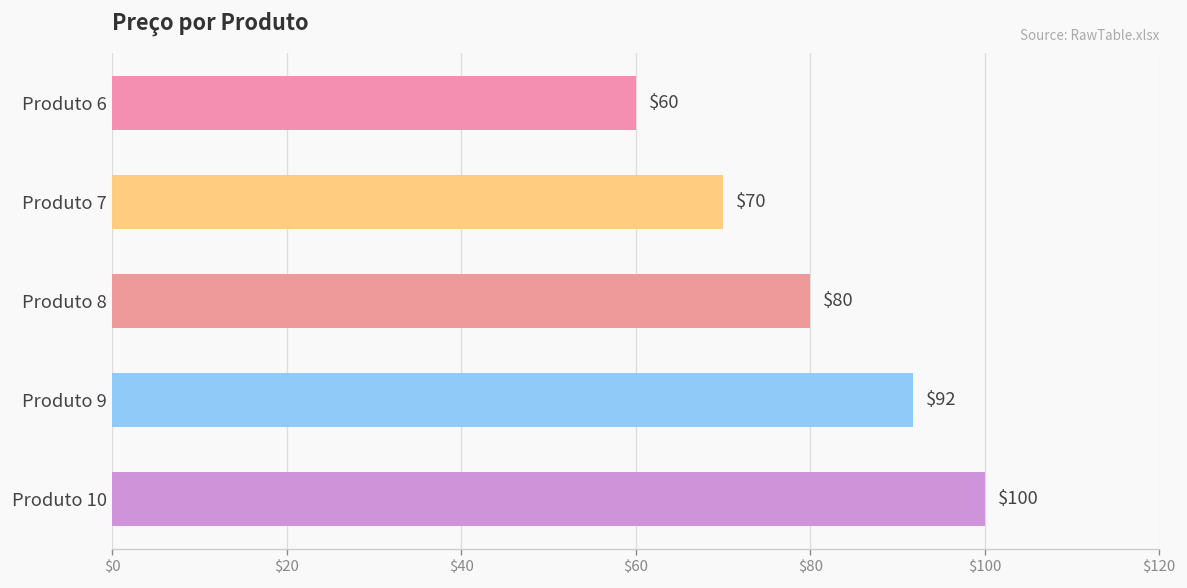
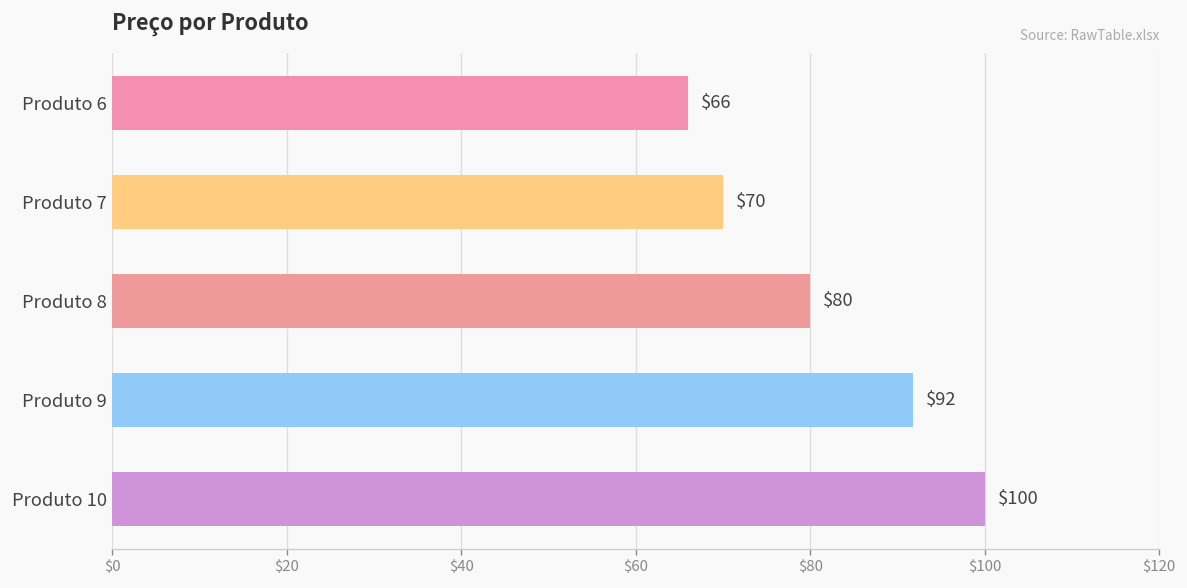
Produto 6: $60 -> $66
